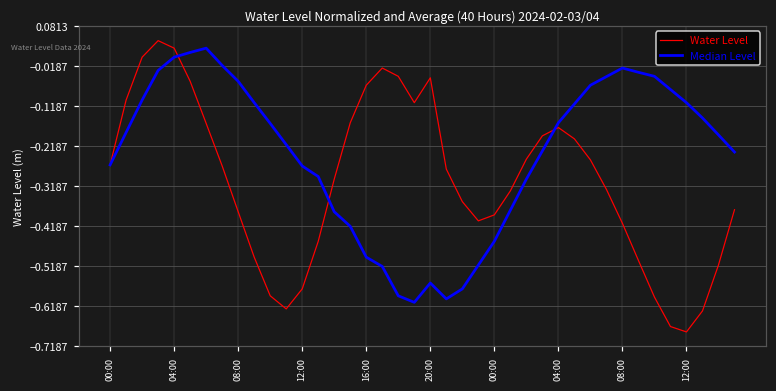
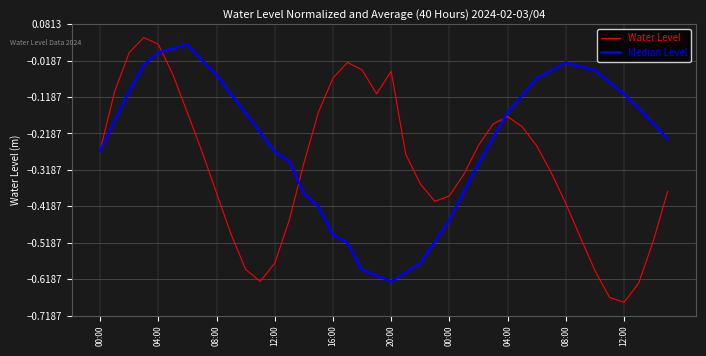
Median Level, 20:00: -0.56 -> -0.62
